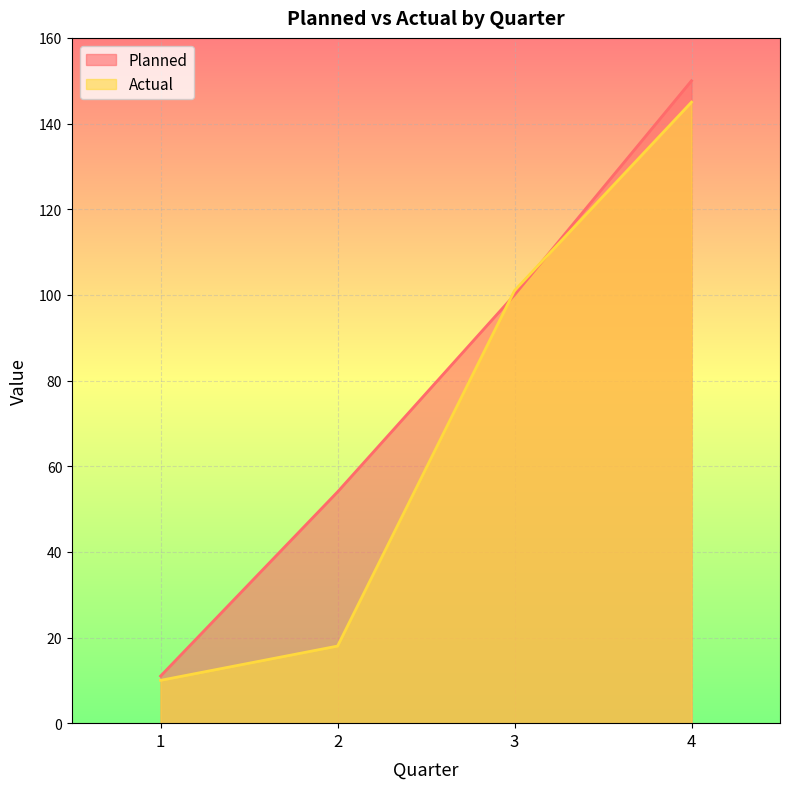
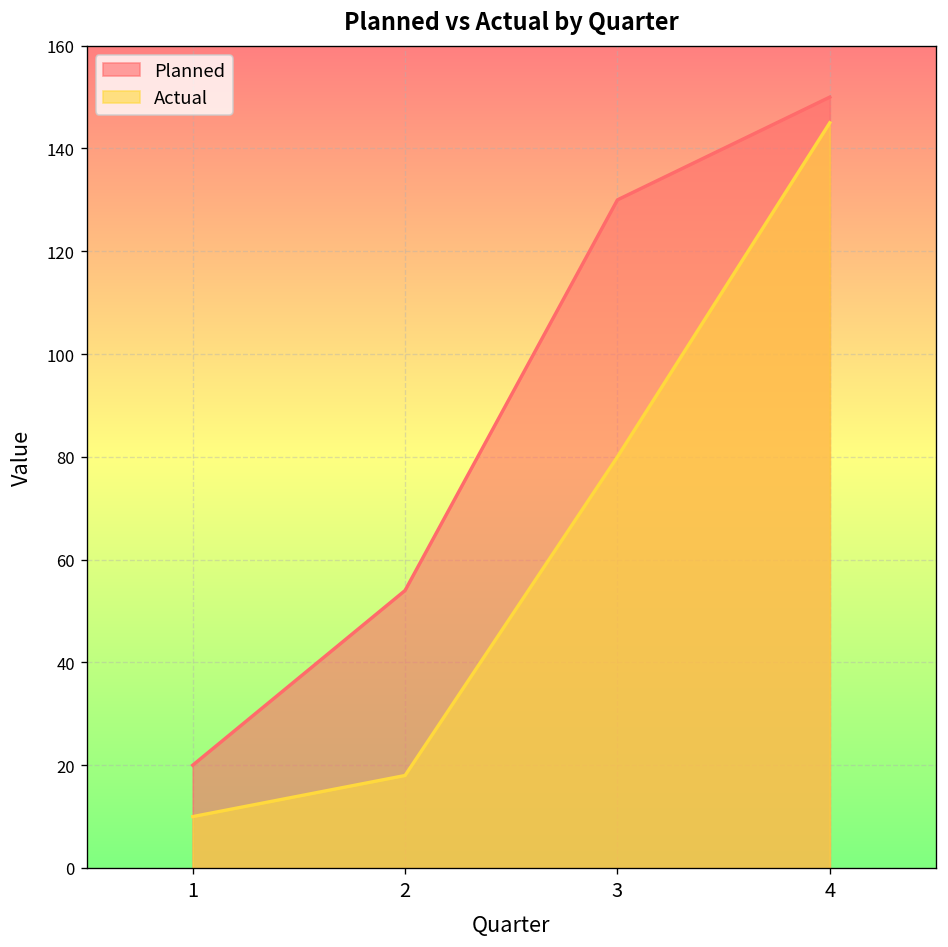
Planned, 1: 11 -> 20
Planned, 3: 100 -> 130
Actual, 3: 101 -> 80
